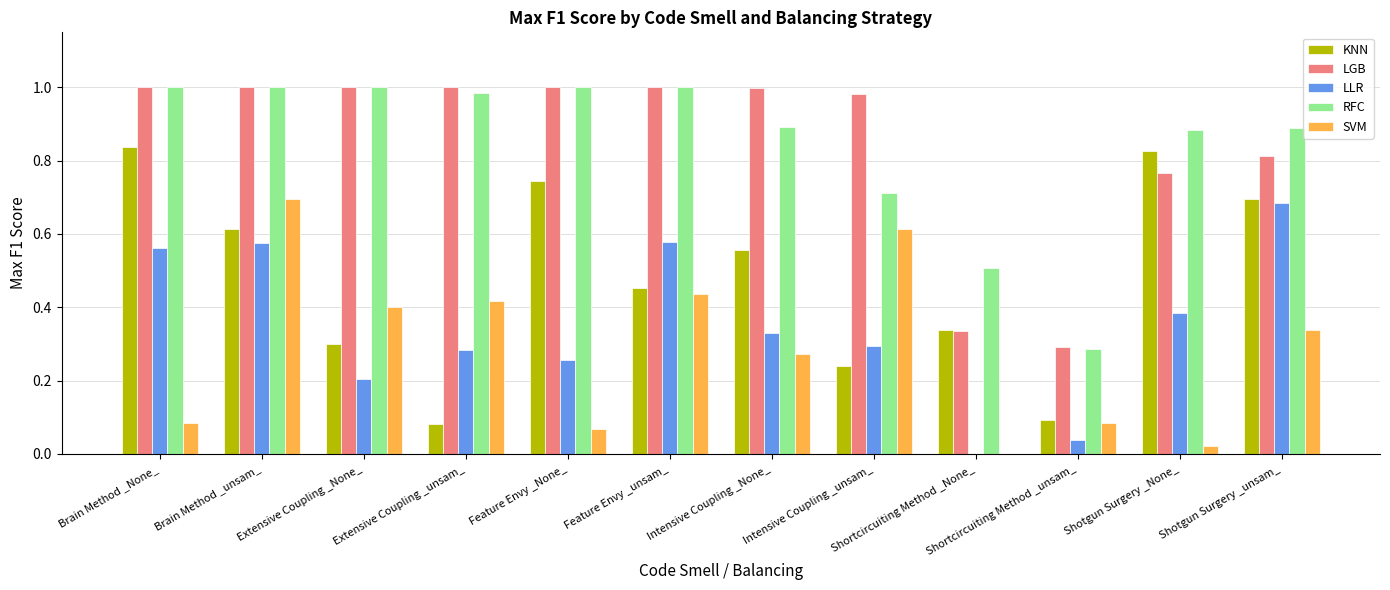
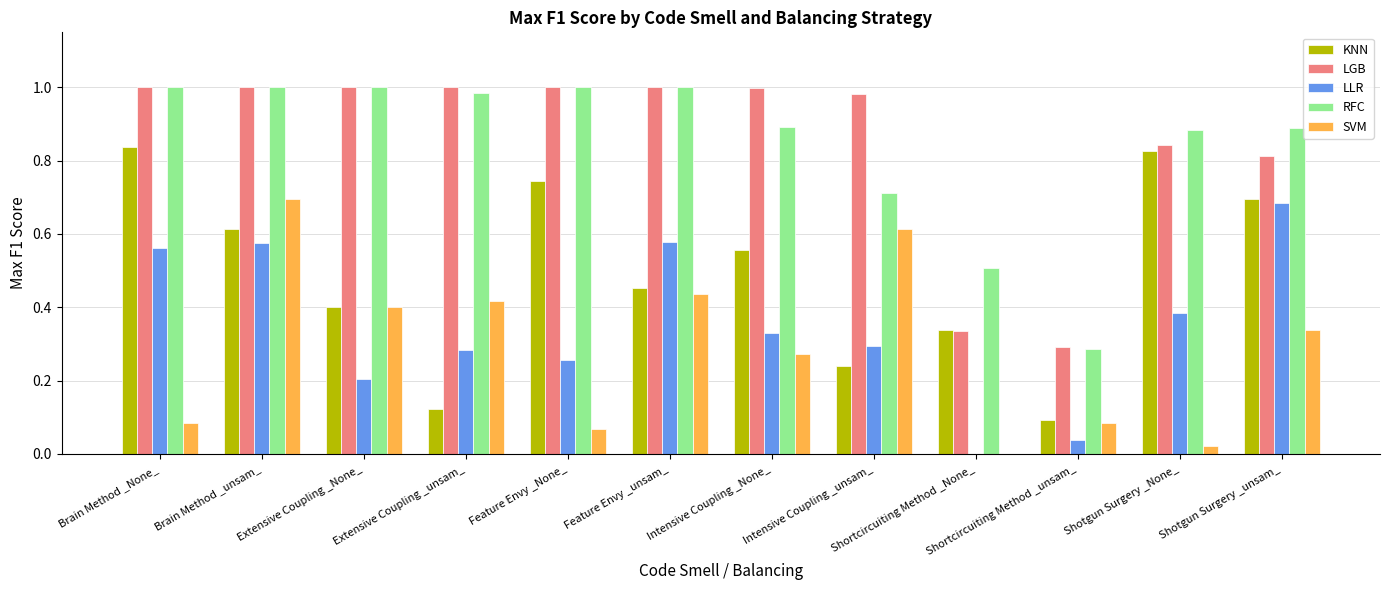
KNN, Extensive Coupling _None_: 0.3 -> 0.4
KNN, Extensive Coupling _unsam_: 0.08 -> 0.12
LGB, Shotgun Surgery _None_: 0.77 -> 0.84
